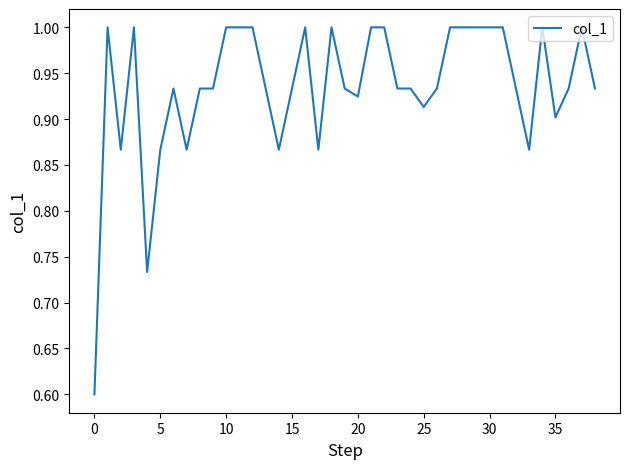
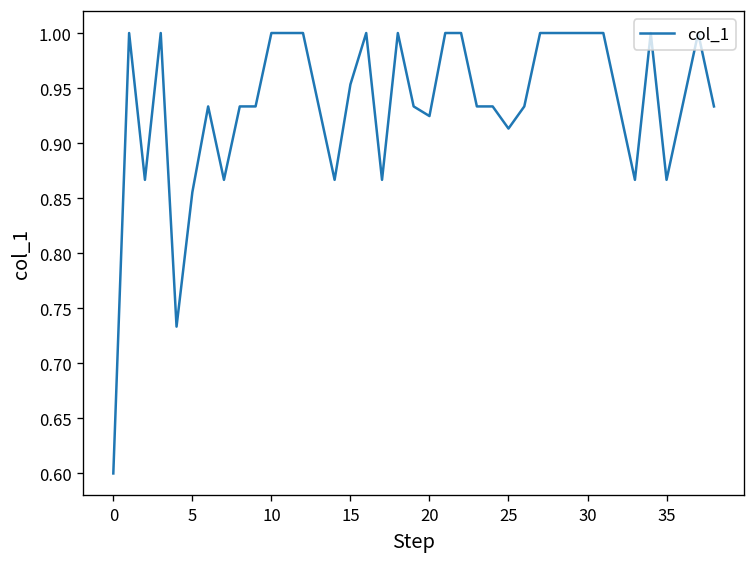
5: 0.87 -> 0.86
15: 0.93 -> 0.95
35: 0.90 -> 0.87
